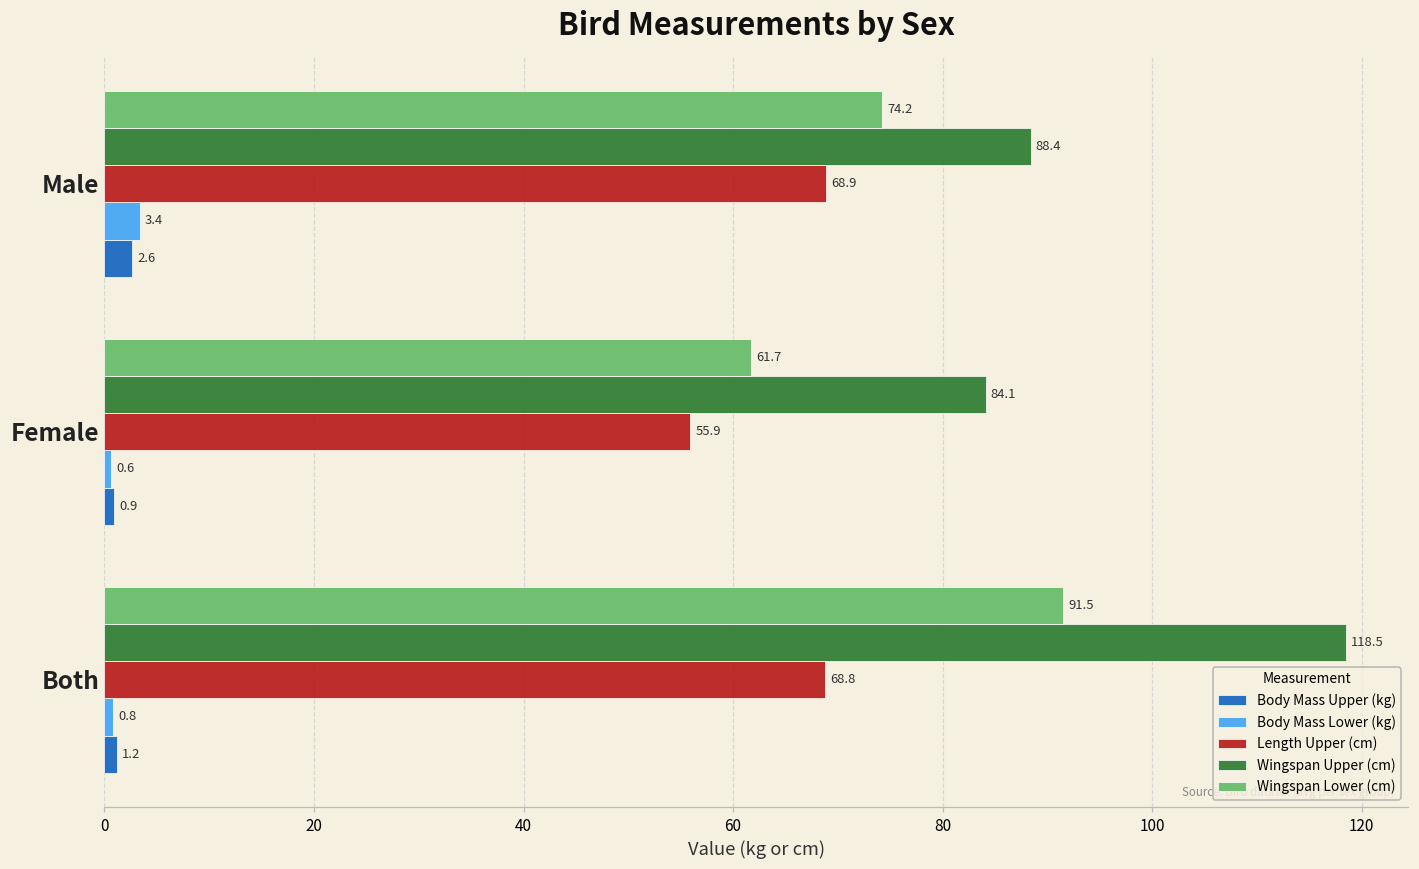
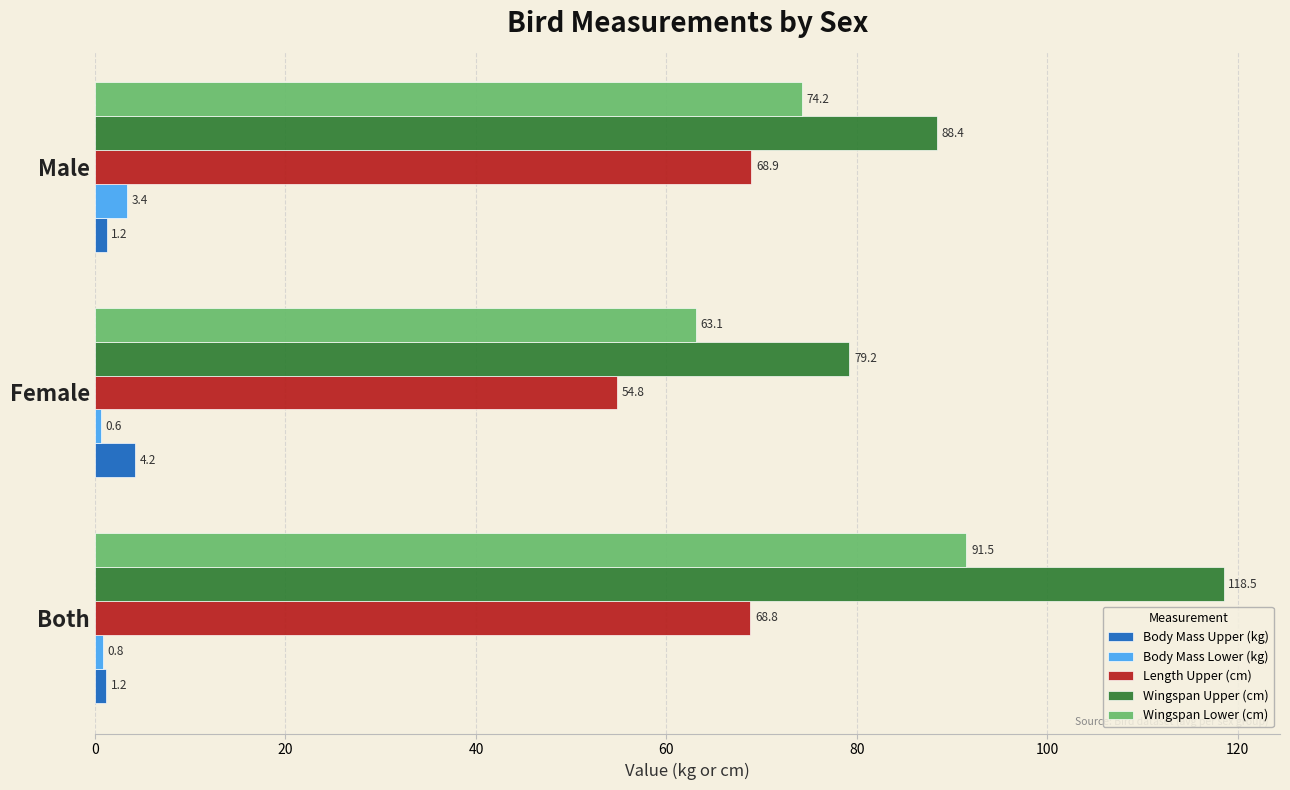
Body Mass Upper (kg), Male: 2.6 -> 1.2
Wingspan Lower (cm), Female: 61.7 -> 63.1
Wingspan Upper (cm), Female: 84.1 -> 79.2
Length Upper (cm), Female: 55.9 -> 54.8
Body Mass Upper (kg), Female: 0.9 -> 4.2
